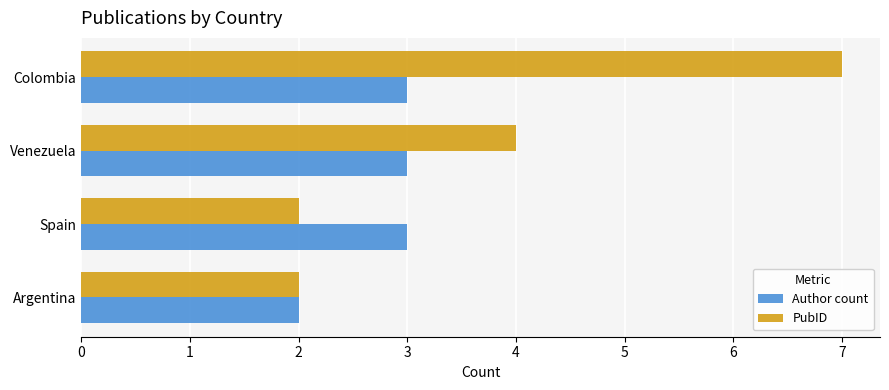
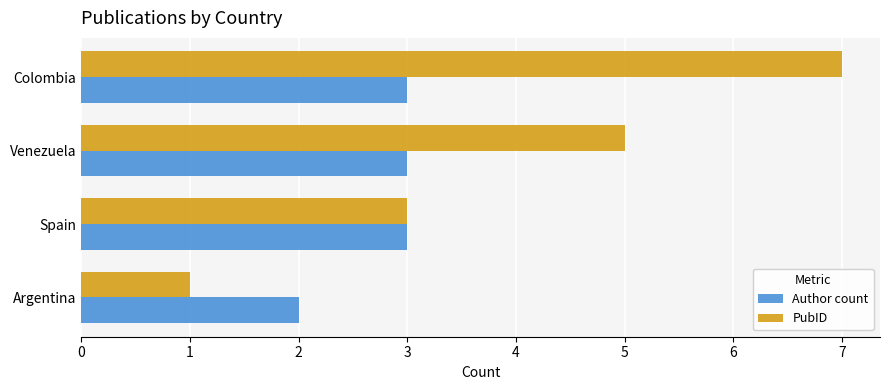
PubID, Venezuela: 4 -> 5
PubID, Spain: 2 -> 3
PubID, Argentina: 2 -> 1
